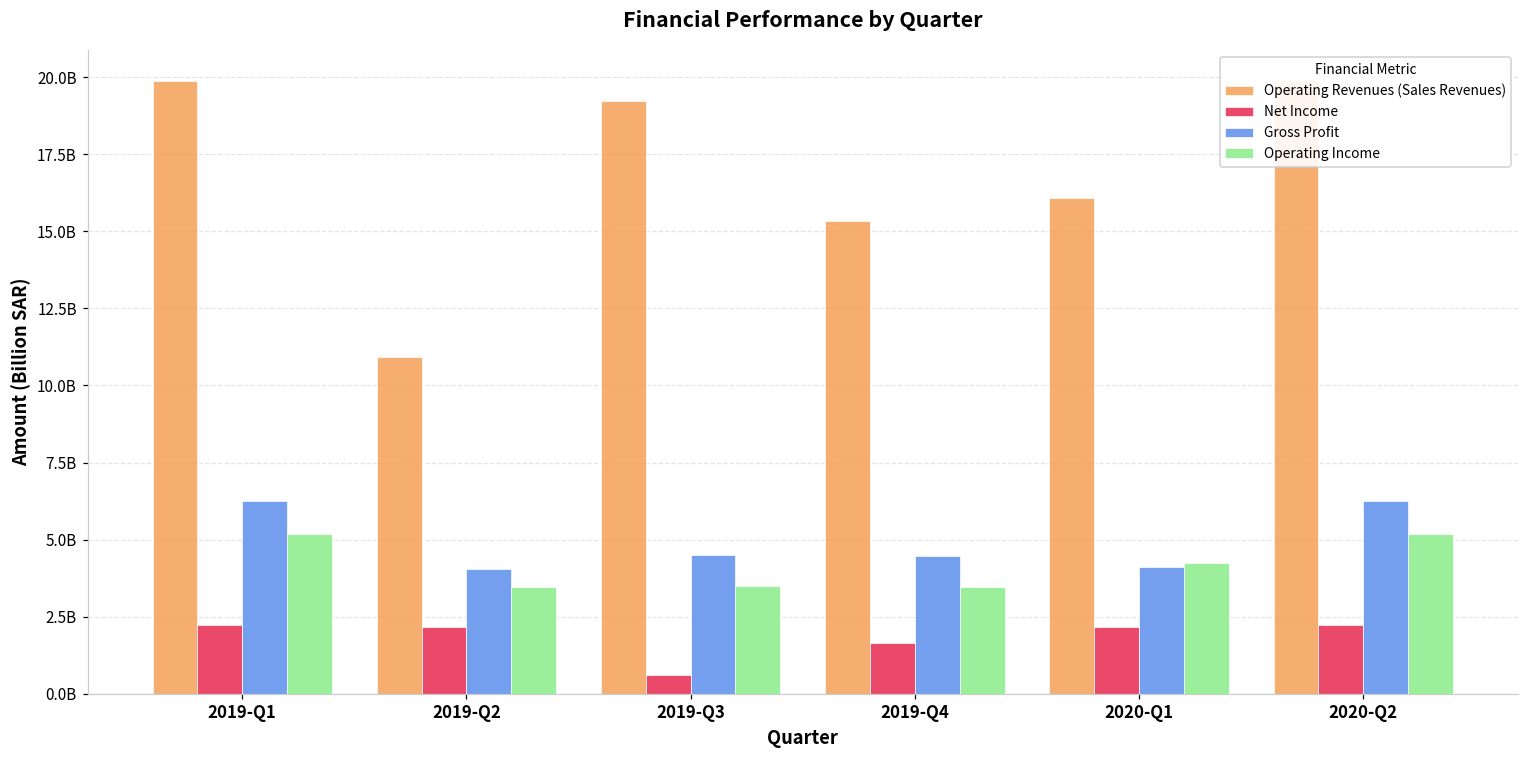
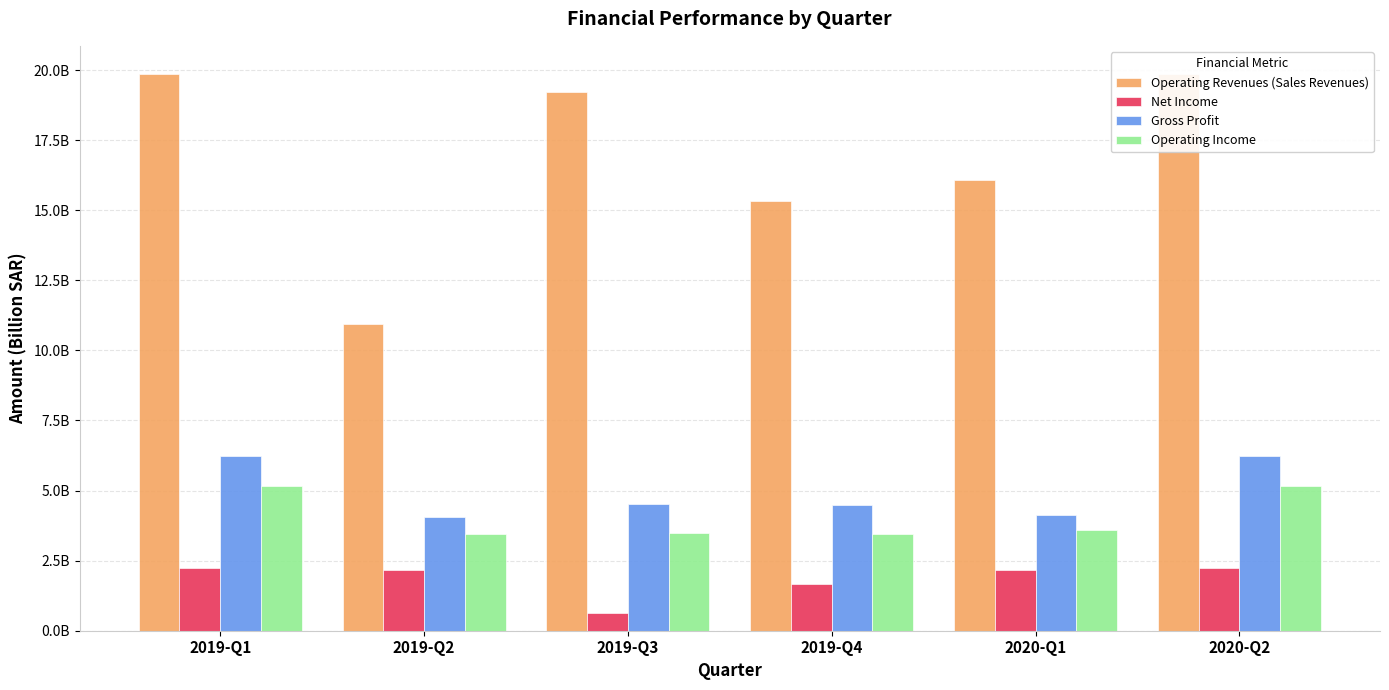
Operating Income, 2020-Q1: 4200000000 -> 3600000000
